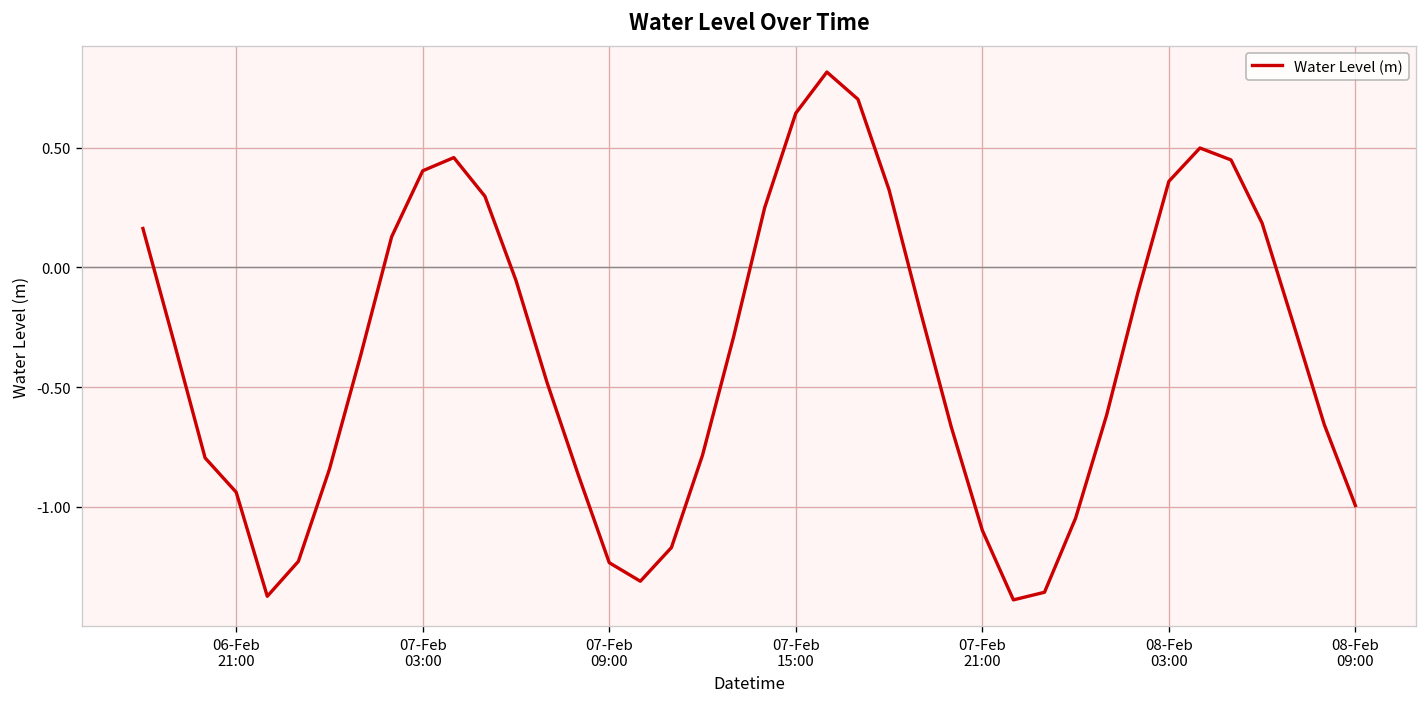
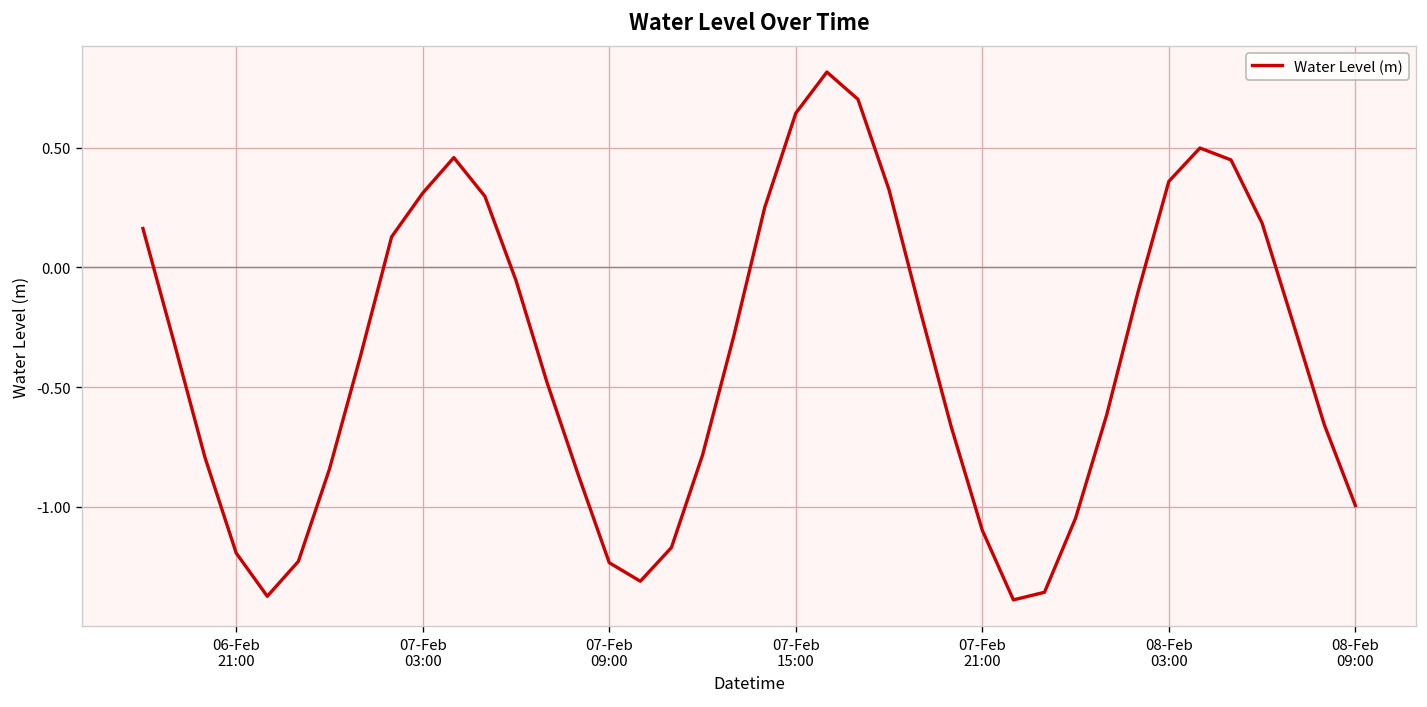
06-Feb 21:00: -0.94 -> -1.19
07-Feb 03:00: 0.40 -> 0.31
